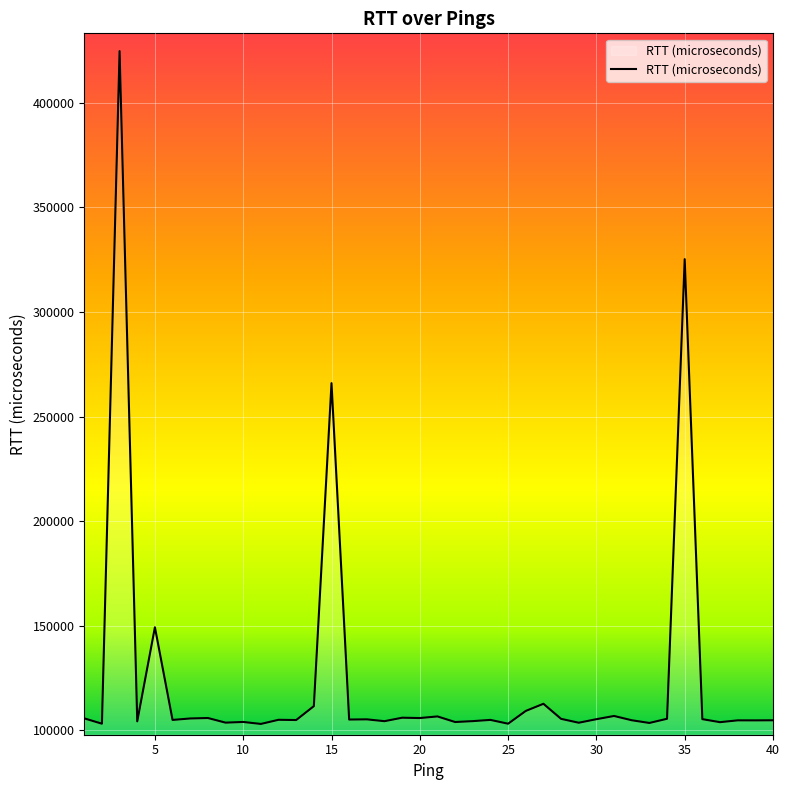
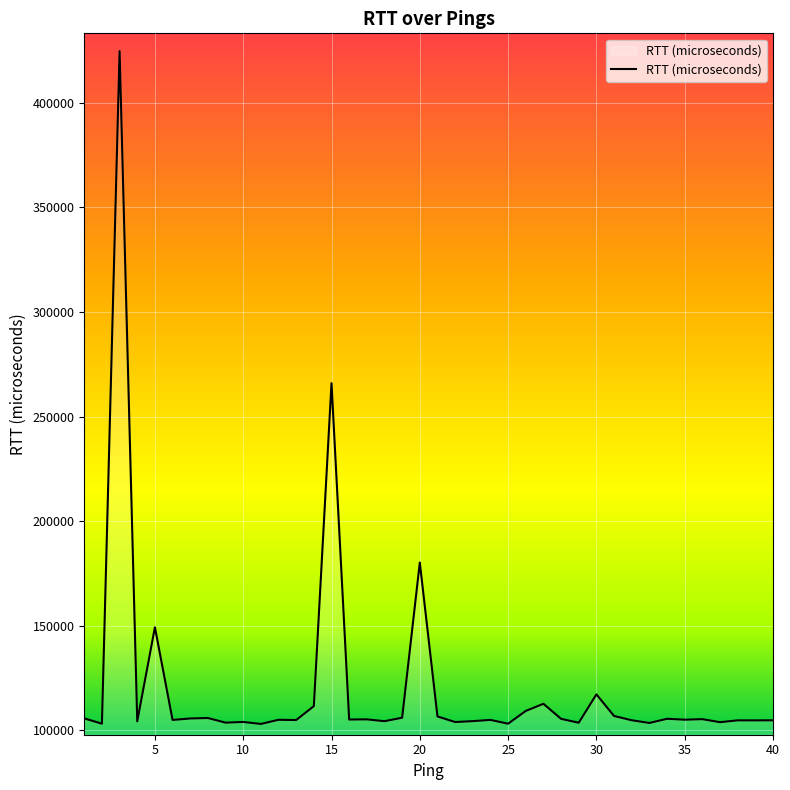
20: 106000 -> 180000
30: 105000 -> 117000
35: 325000 -> 105000
